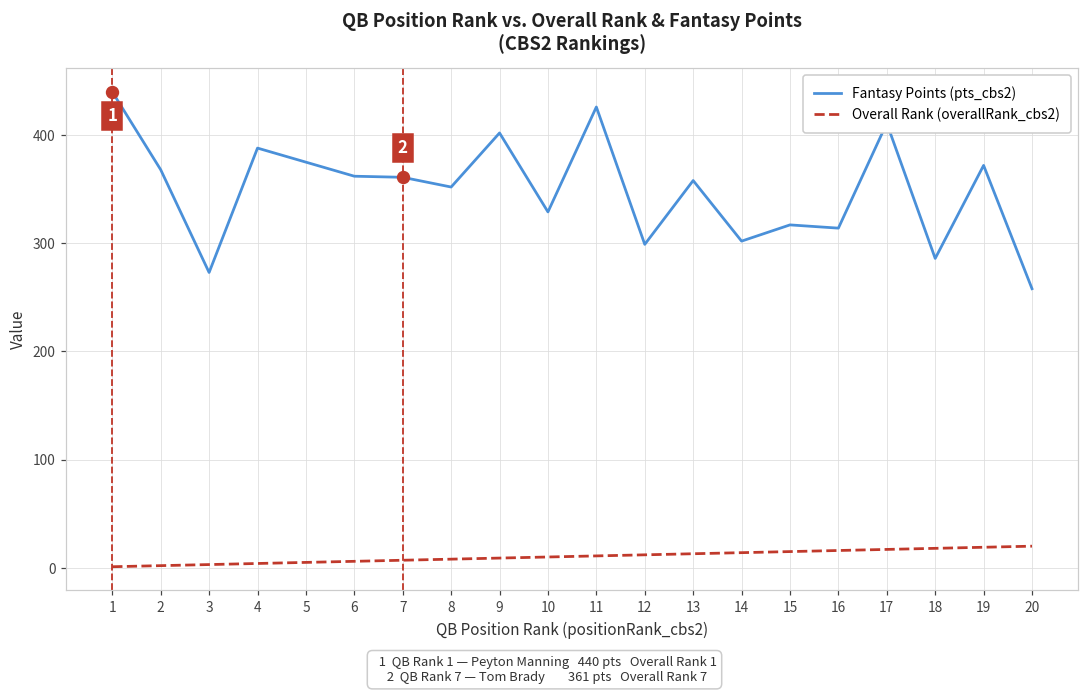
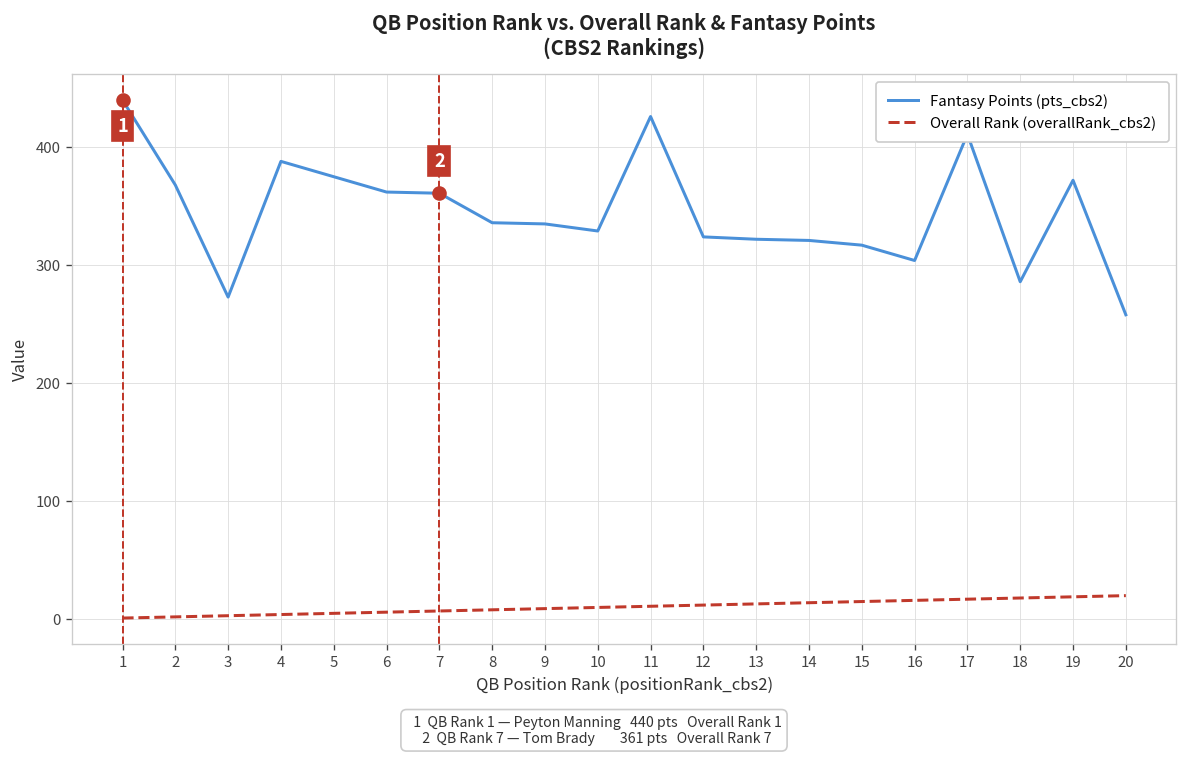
Fantasy Points (pts_cbs2), 8: 350 -> 340
Fantasy Points (pts_cbs2), 9: 400 -> 340
Fantasy Points (pts_cbs2), 12: 300 -> 320
Fantasy Points (pts_cbs2), 13: 360 -> 320
Fantasy Points (pts_cbs2), 14: 300 -> 320
Fantasy Points (pts_cbs2), 16: 310 -> 300
